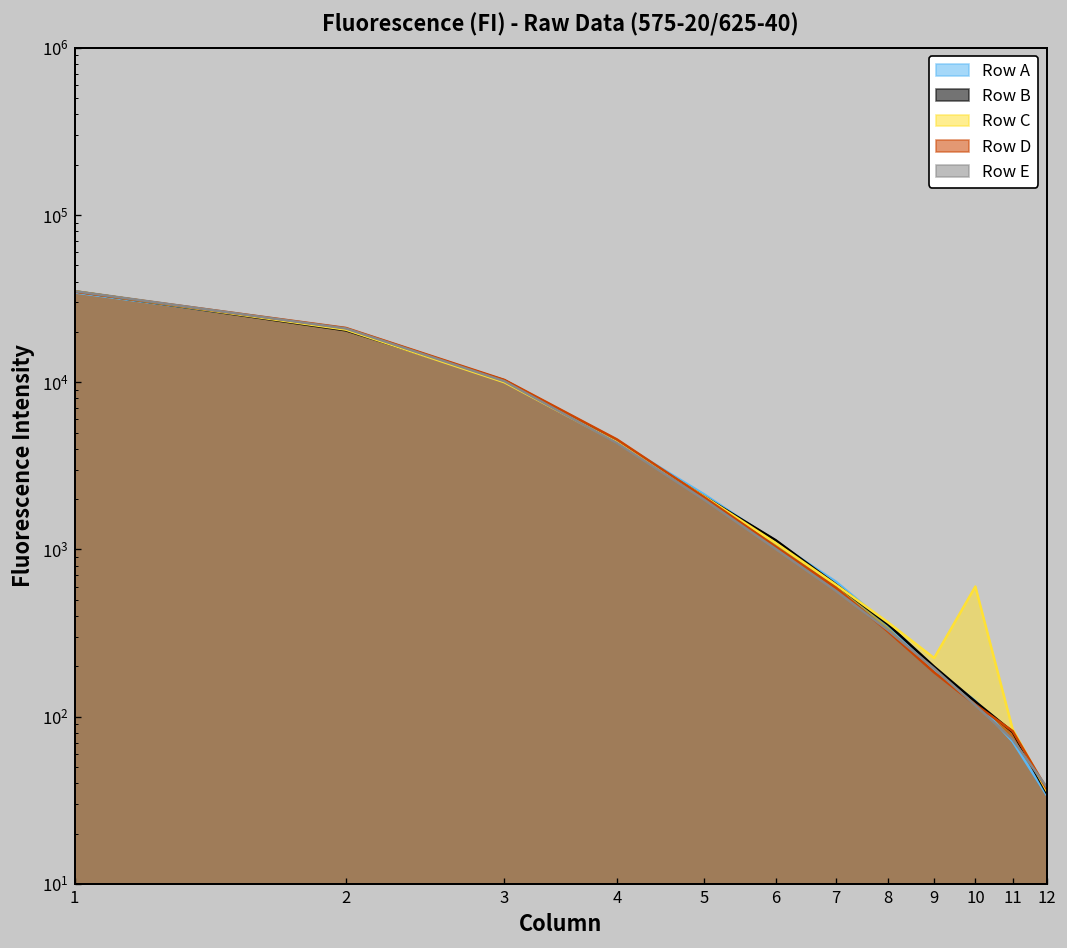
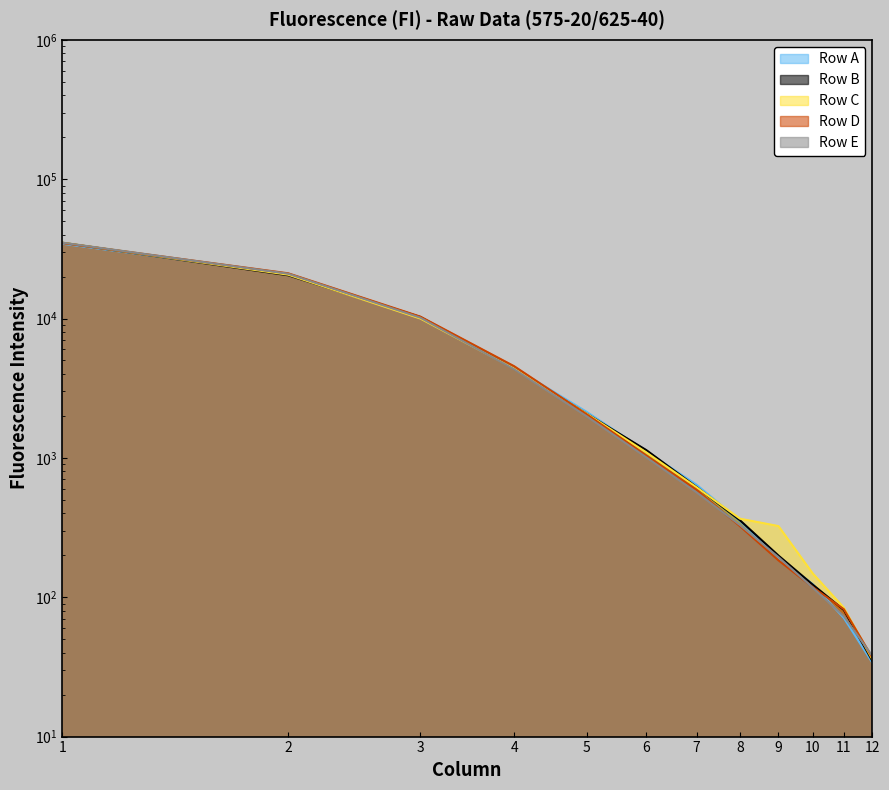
Row C, 9: 220 -> 320
Row C, 10: 600 -> 150
